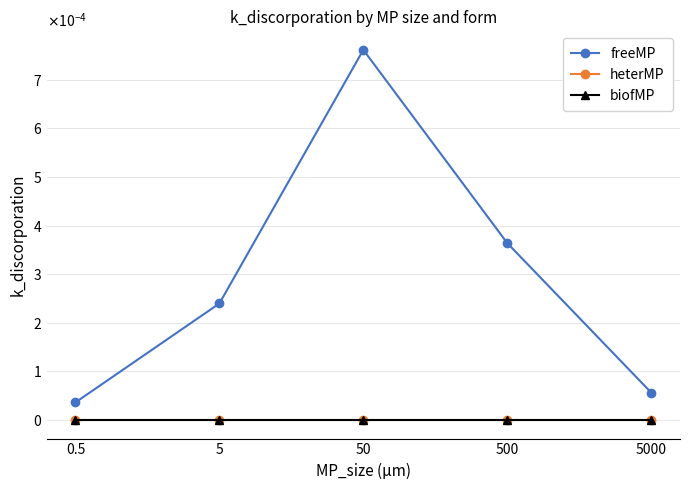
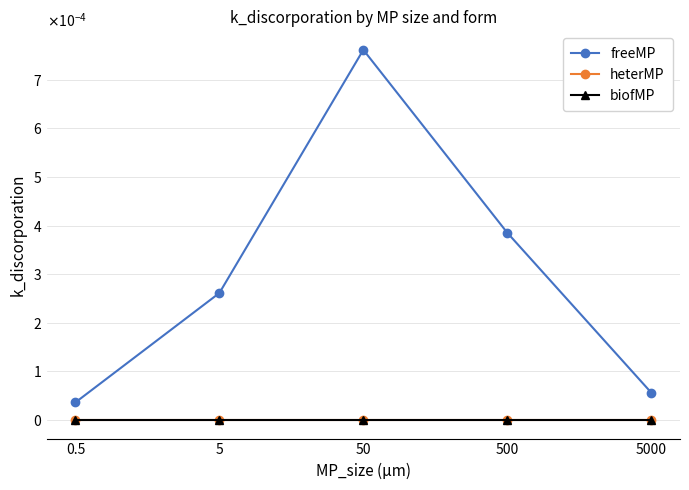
freeMP, 5: 0.00024 -> 0.00026
freeMP, 500: 0.00036 -> 0.00039
